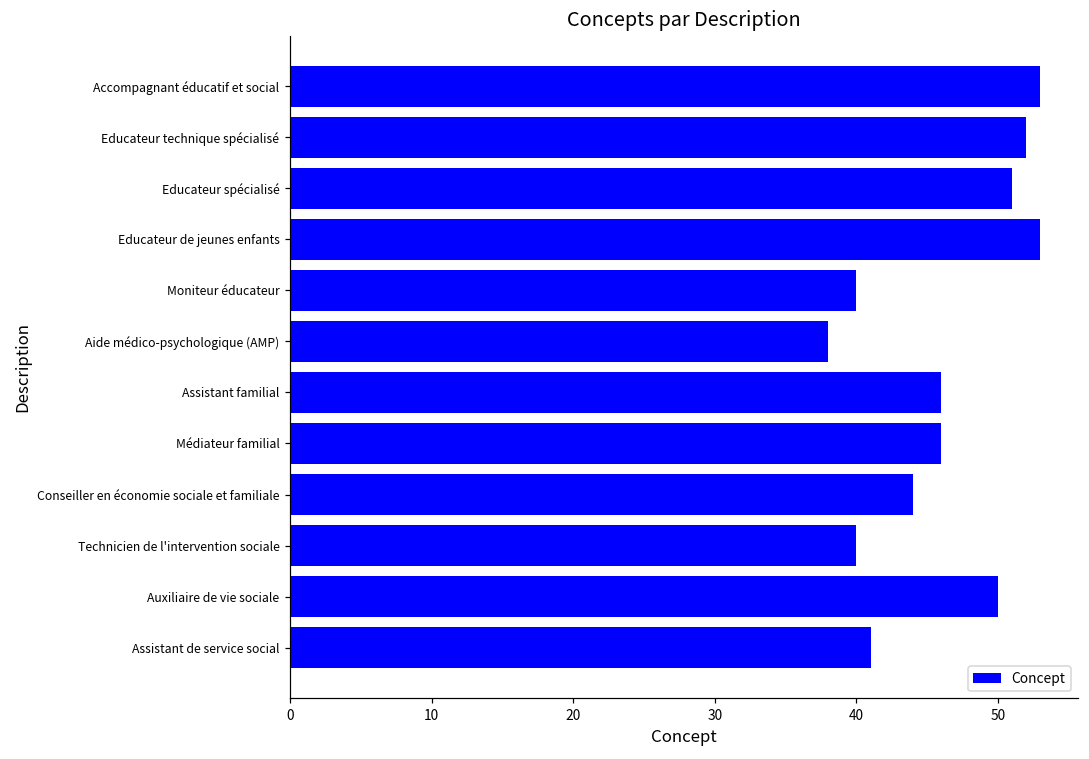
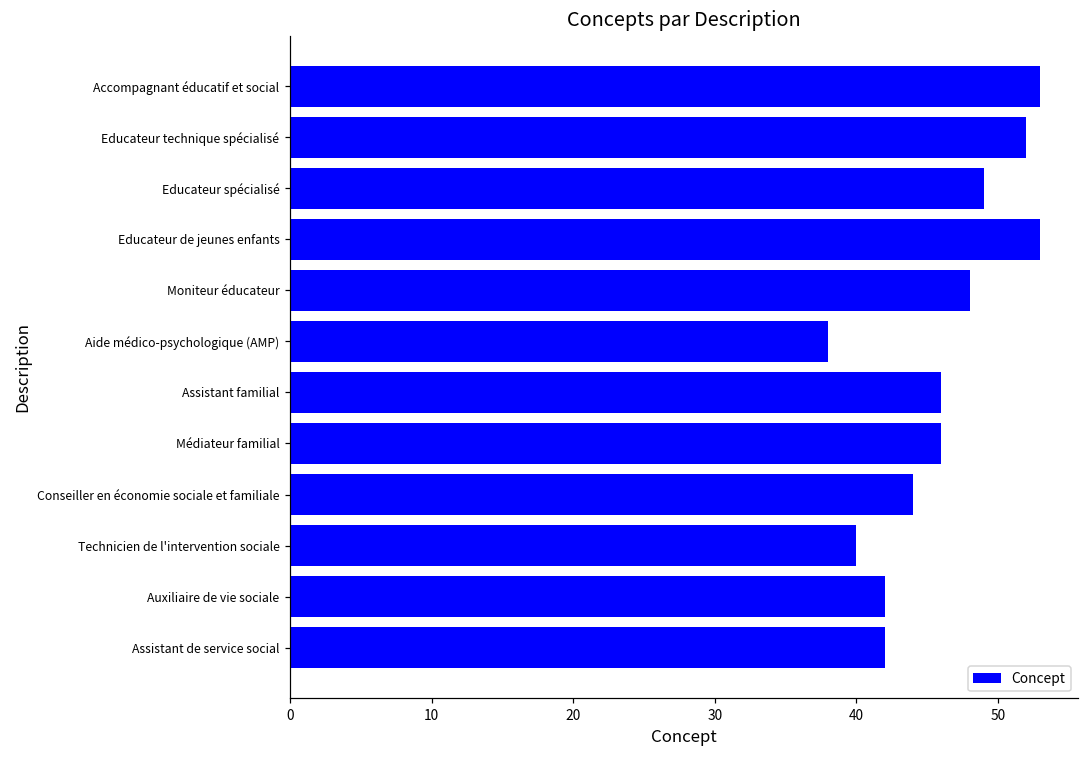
Educateur spécialisé: 51 -> 49
Moniteur éducateur: 40 -> 48
Auxiliaire de vie sociale: 50 -> 42
Assistant de service social: 41 -> 42
